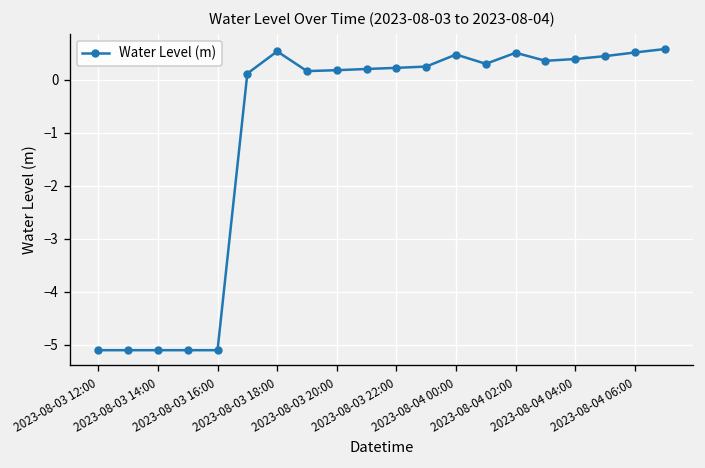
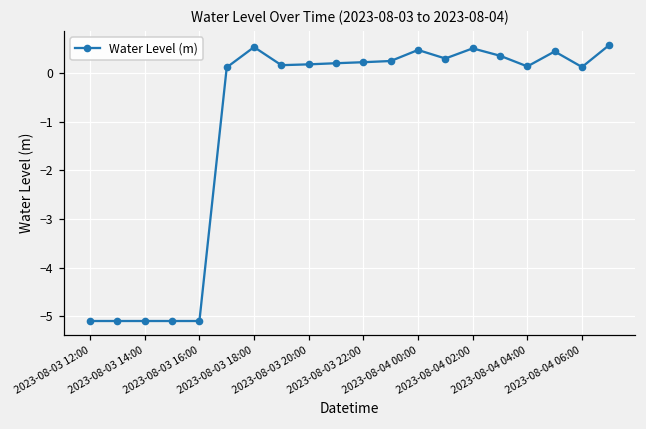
2023-08-04 04:00: 0.4 -> 0.1
2023-08-04 06:00: 0.5 -> 0.1
